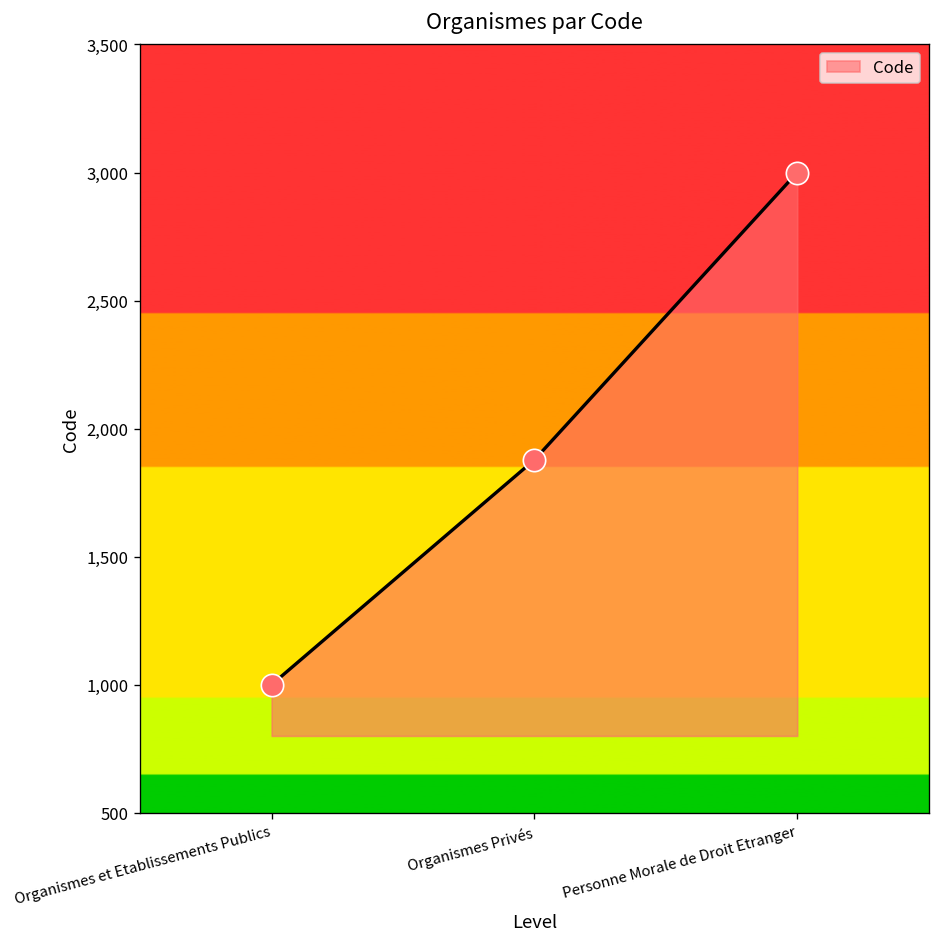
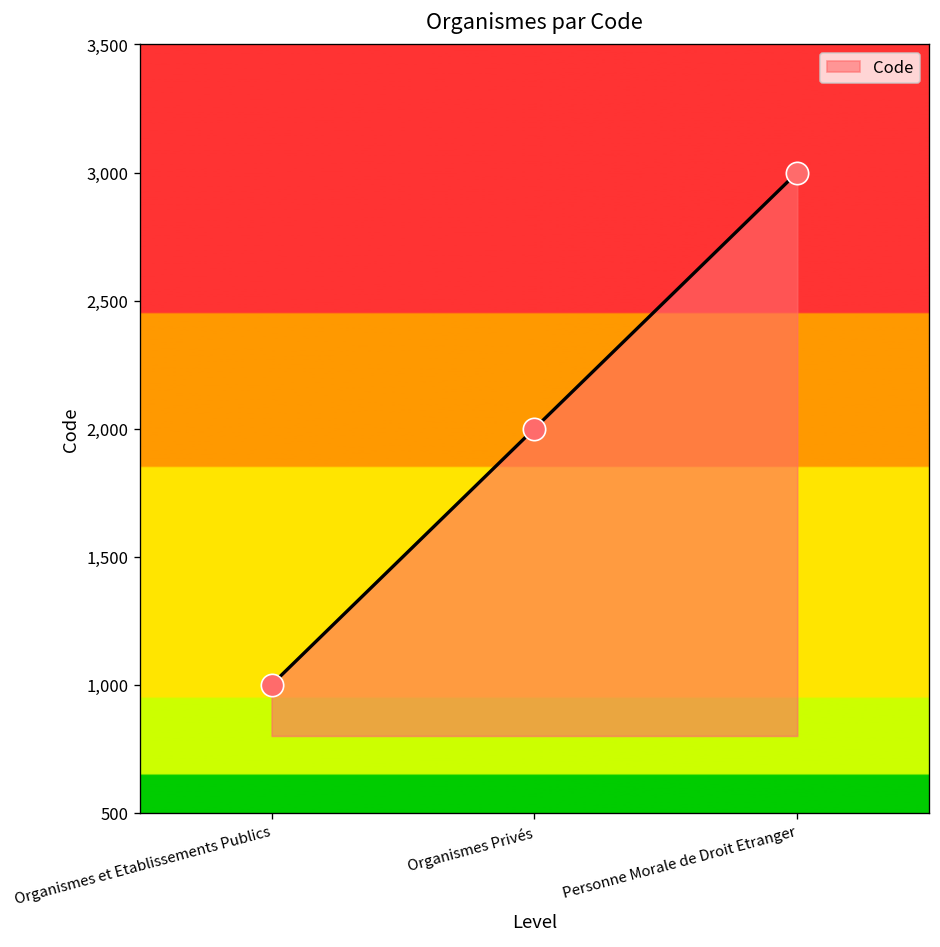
Organismes Privés: 1,880 -> 2,000
